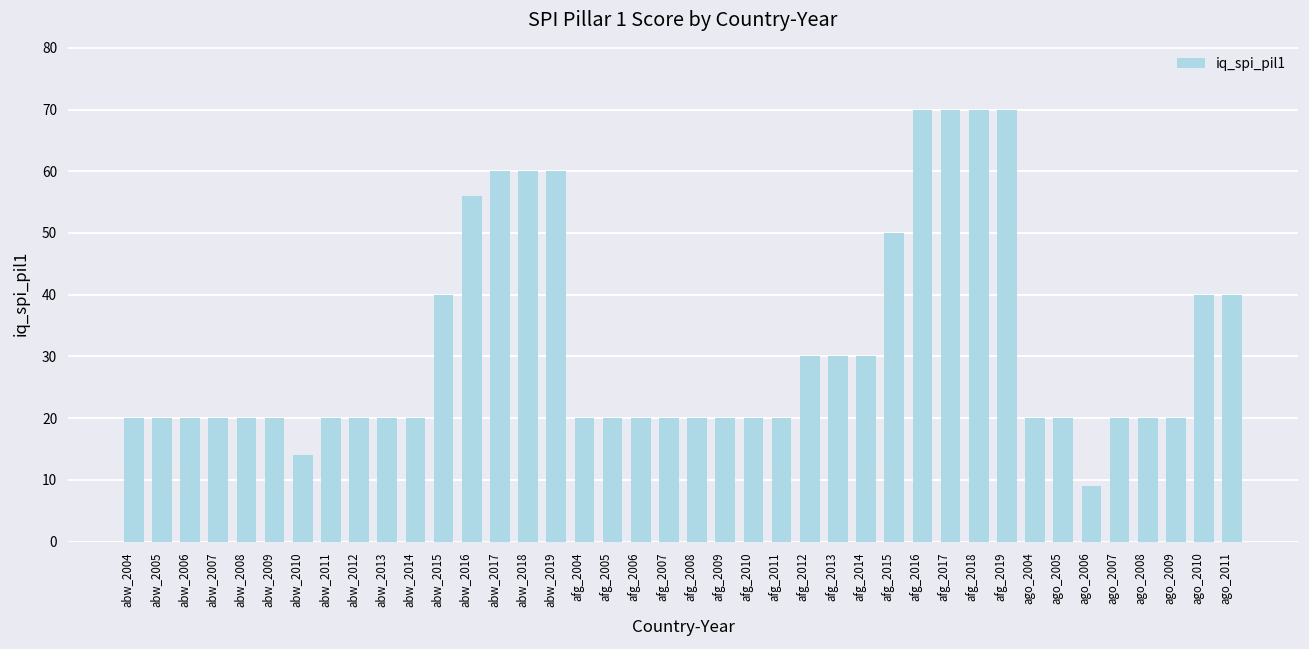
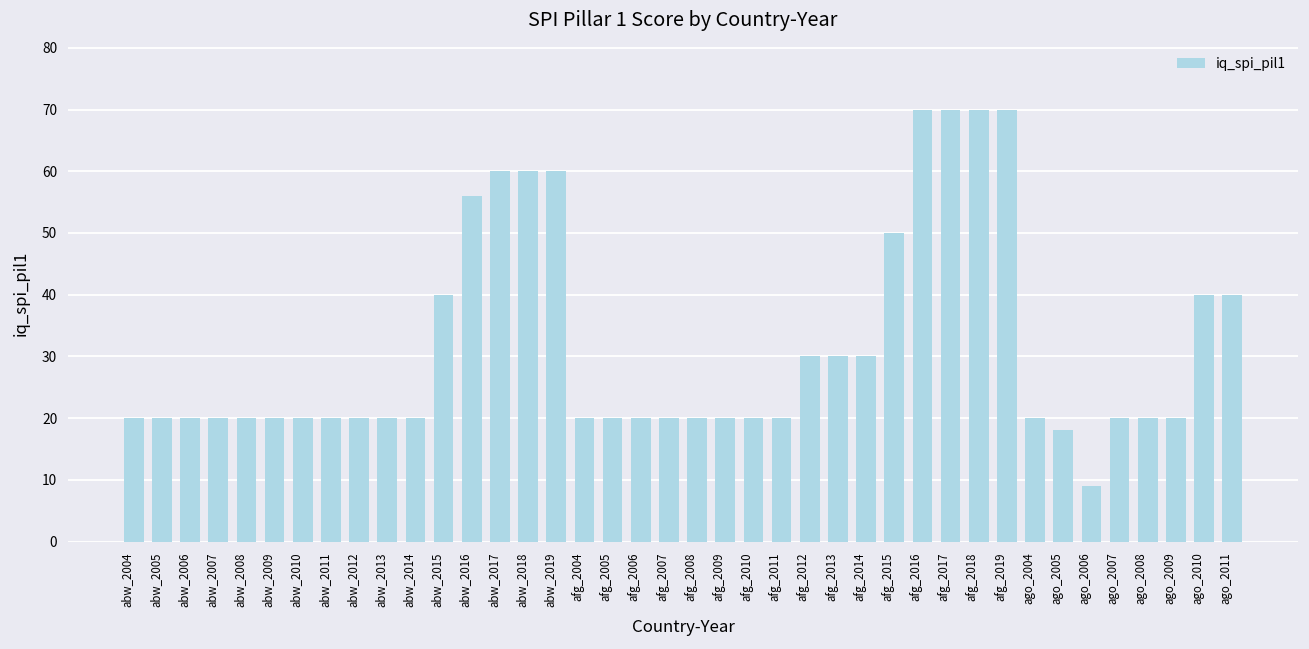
abw_2010: 14 -> 20
ago_2005: 20 -> 18
